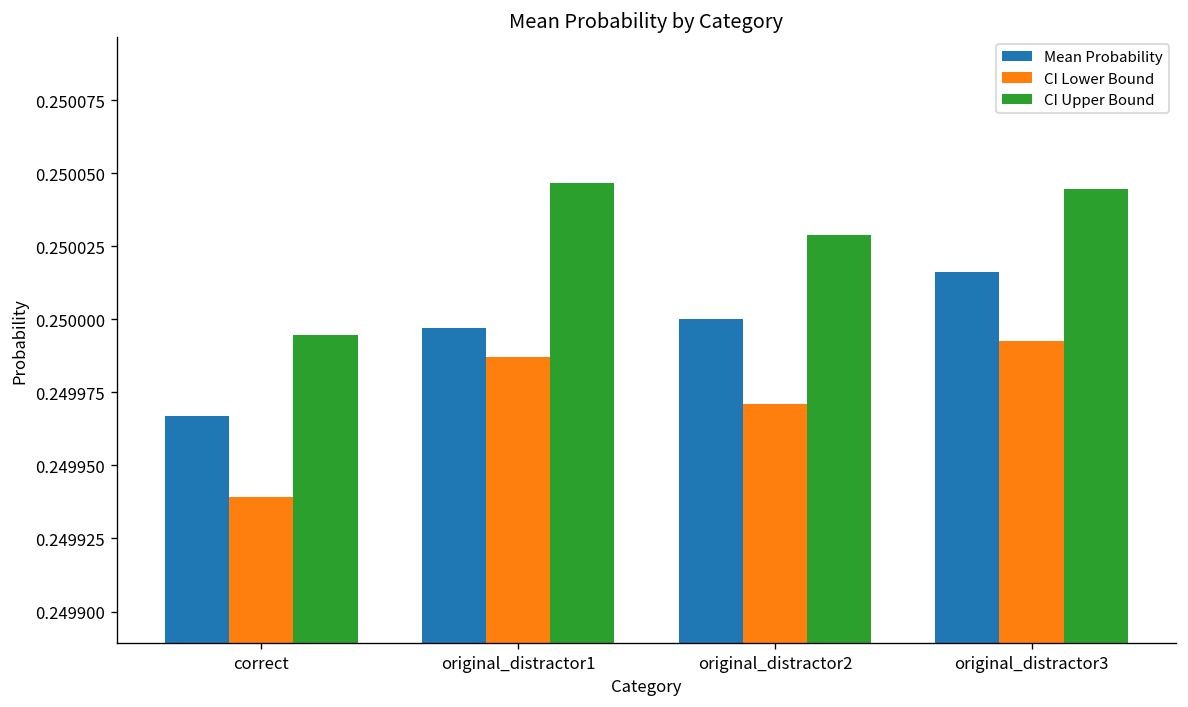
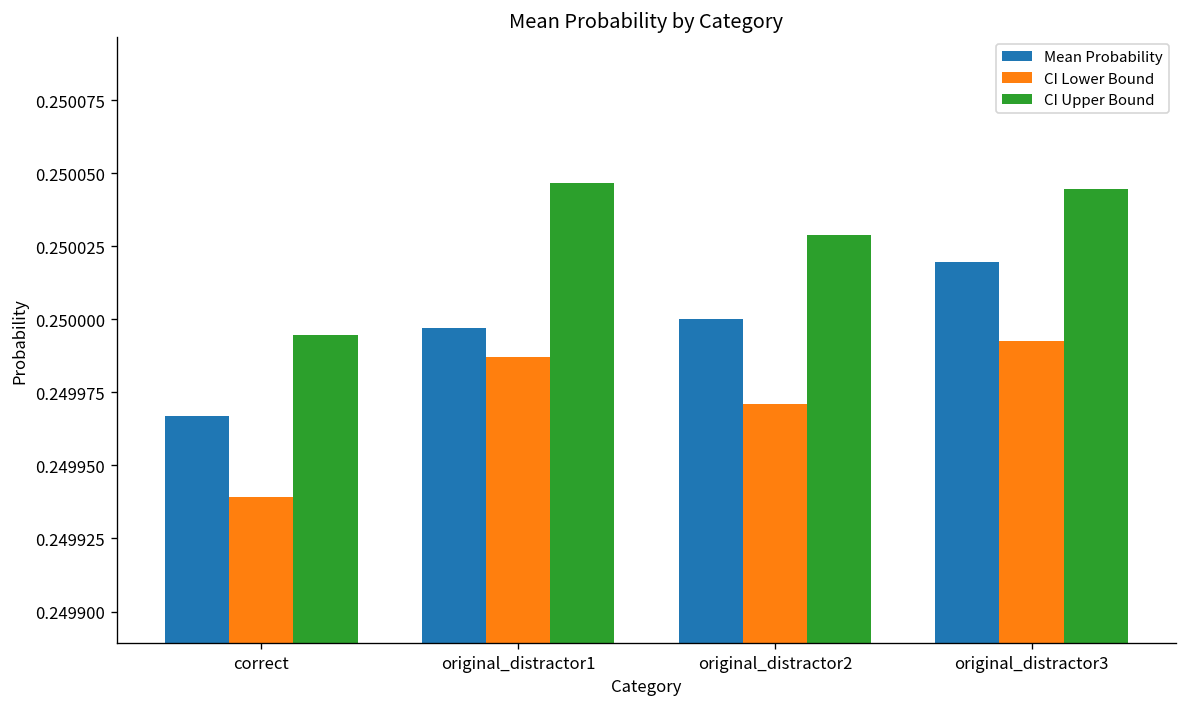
Mean Probability, original_distractor3: 0.250016 -> 0.250020
